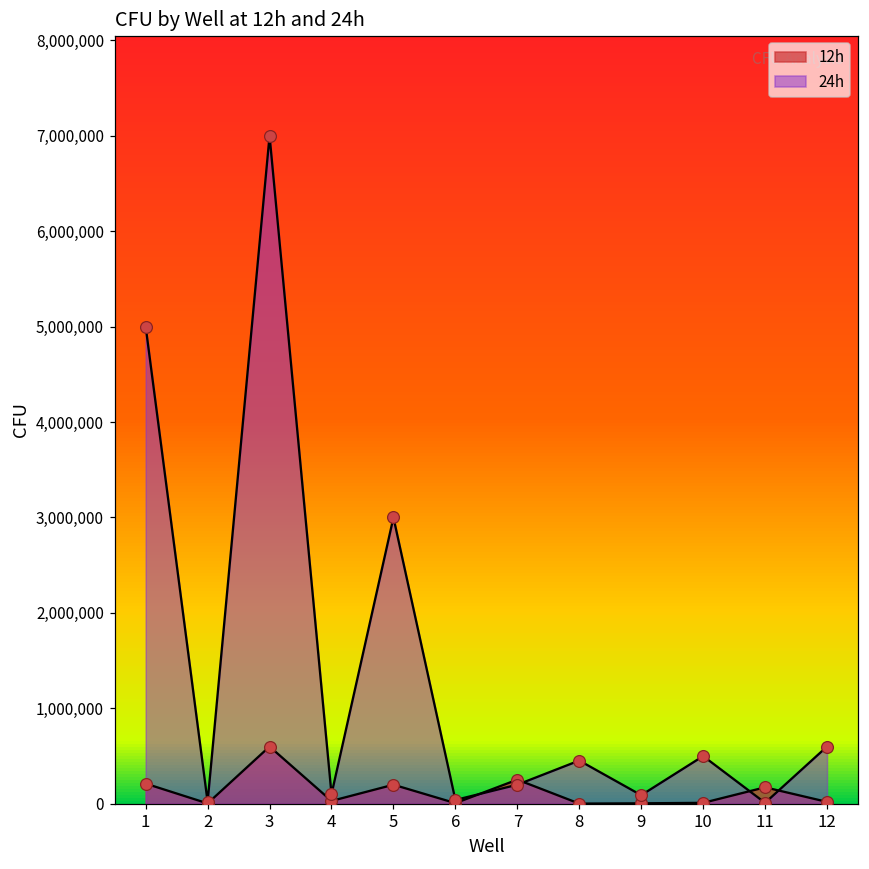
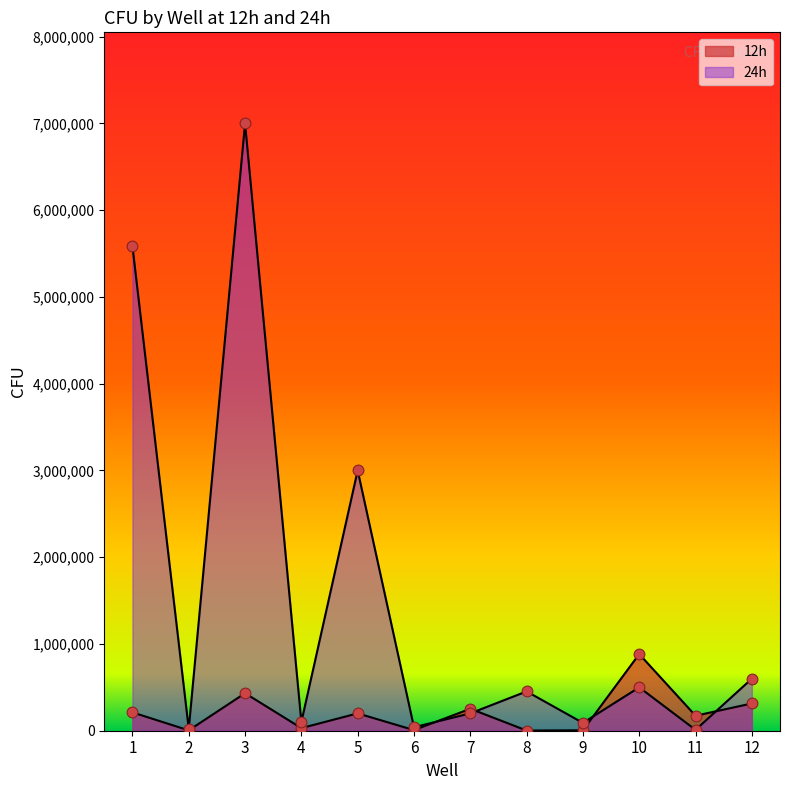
24h, 1: 5,000,000 -> 5,600,000
12h, 3: 600,000 -> 400,000
12h, 10: 0 -> 900,000
12h, 12: 0 -> 300,000
